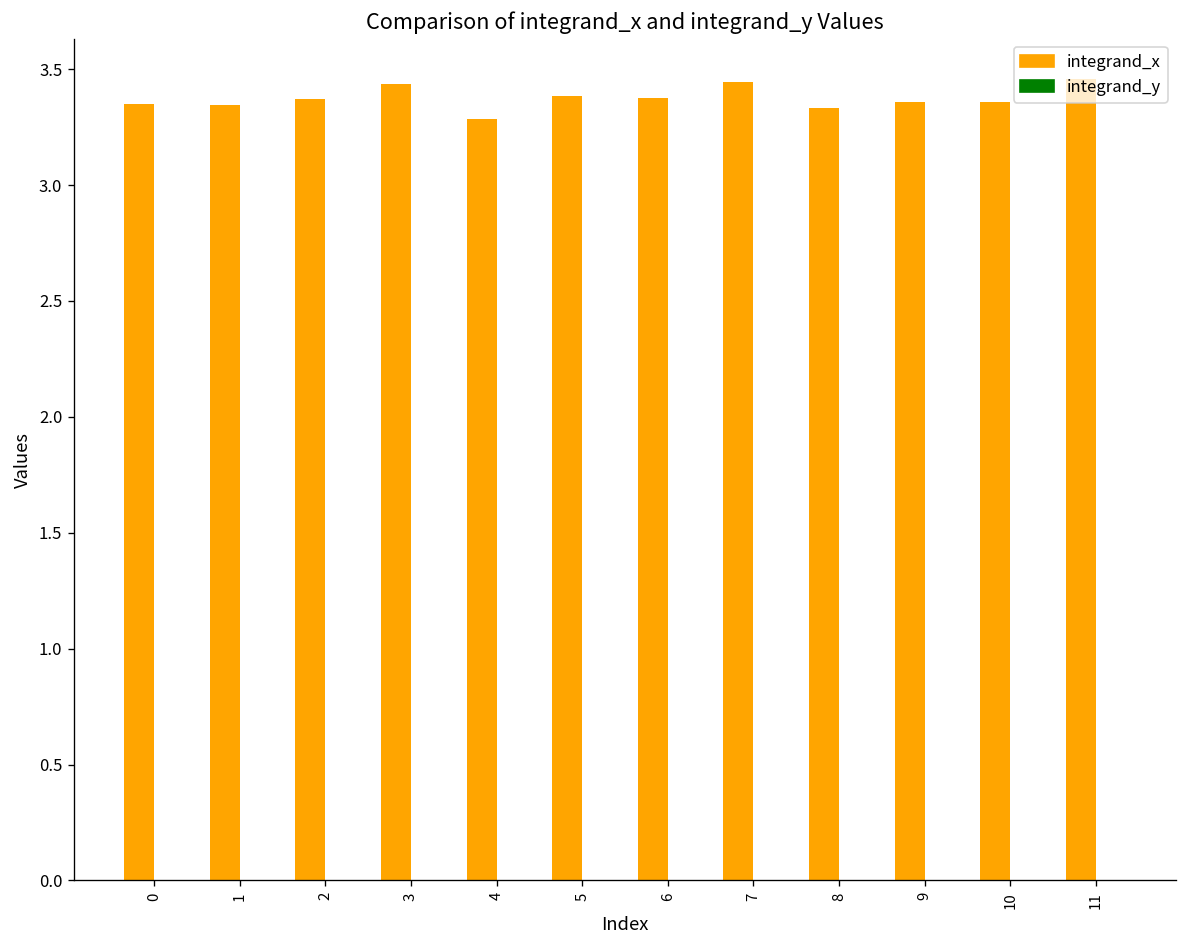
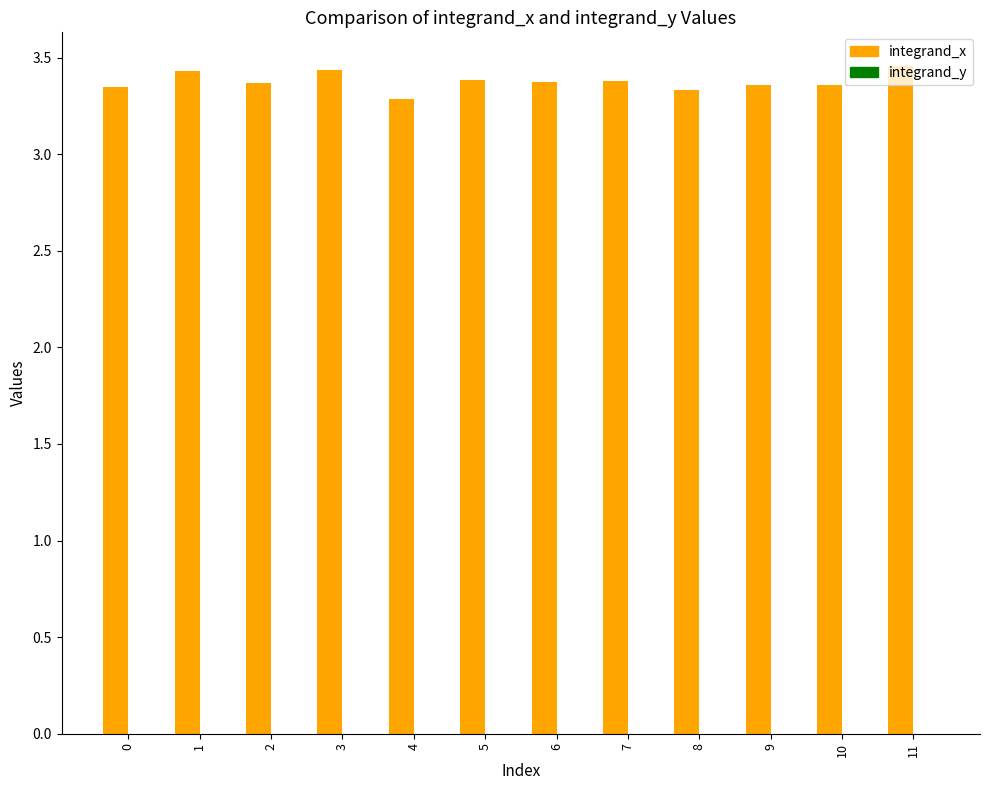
integrand_x, 1: 3.35 -> 3.43
integrand_x, 7: 3.44 -> 3.38
